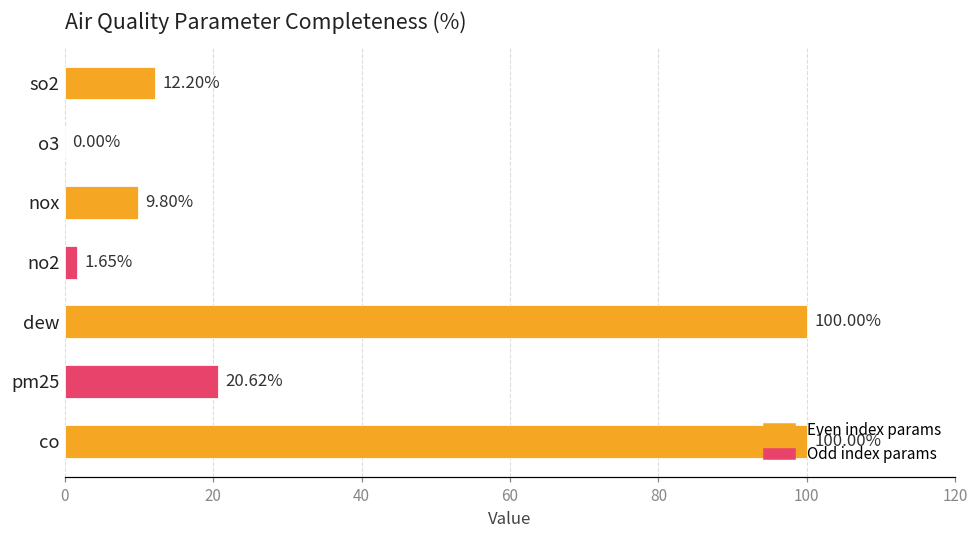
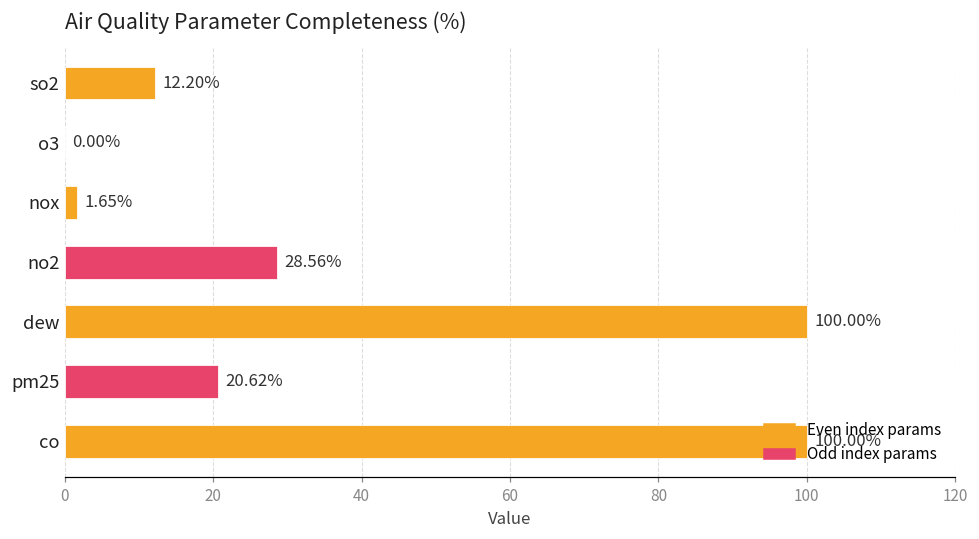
nox: 9.80% -> 1.65%
no2: 1.65% -> 28.56%
